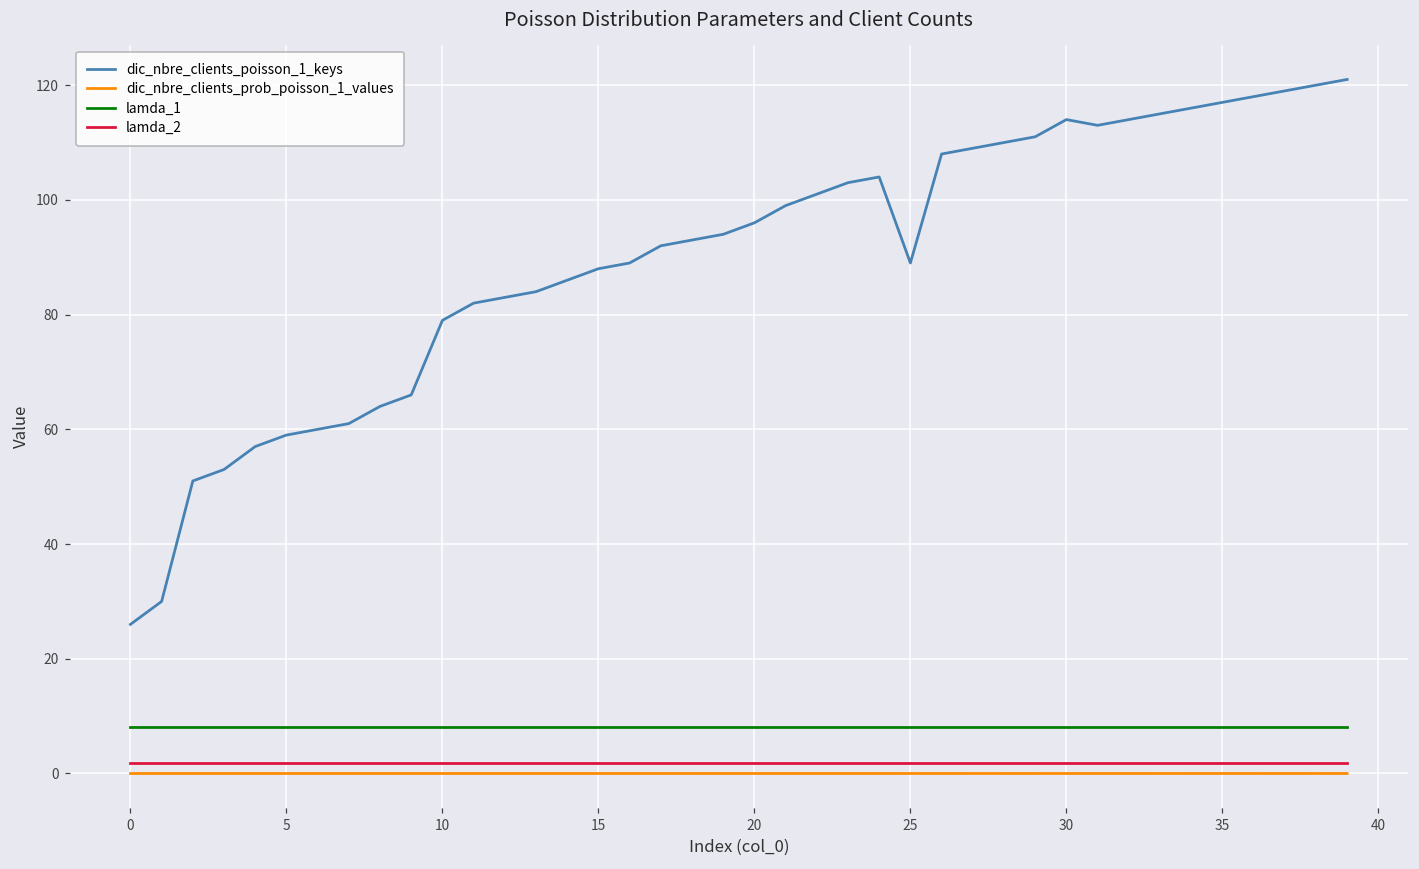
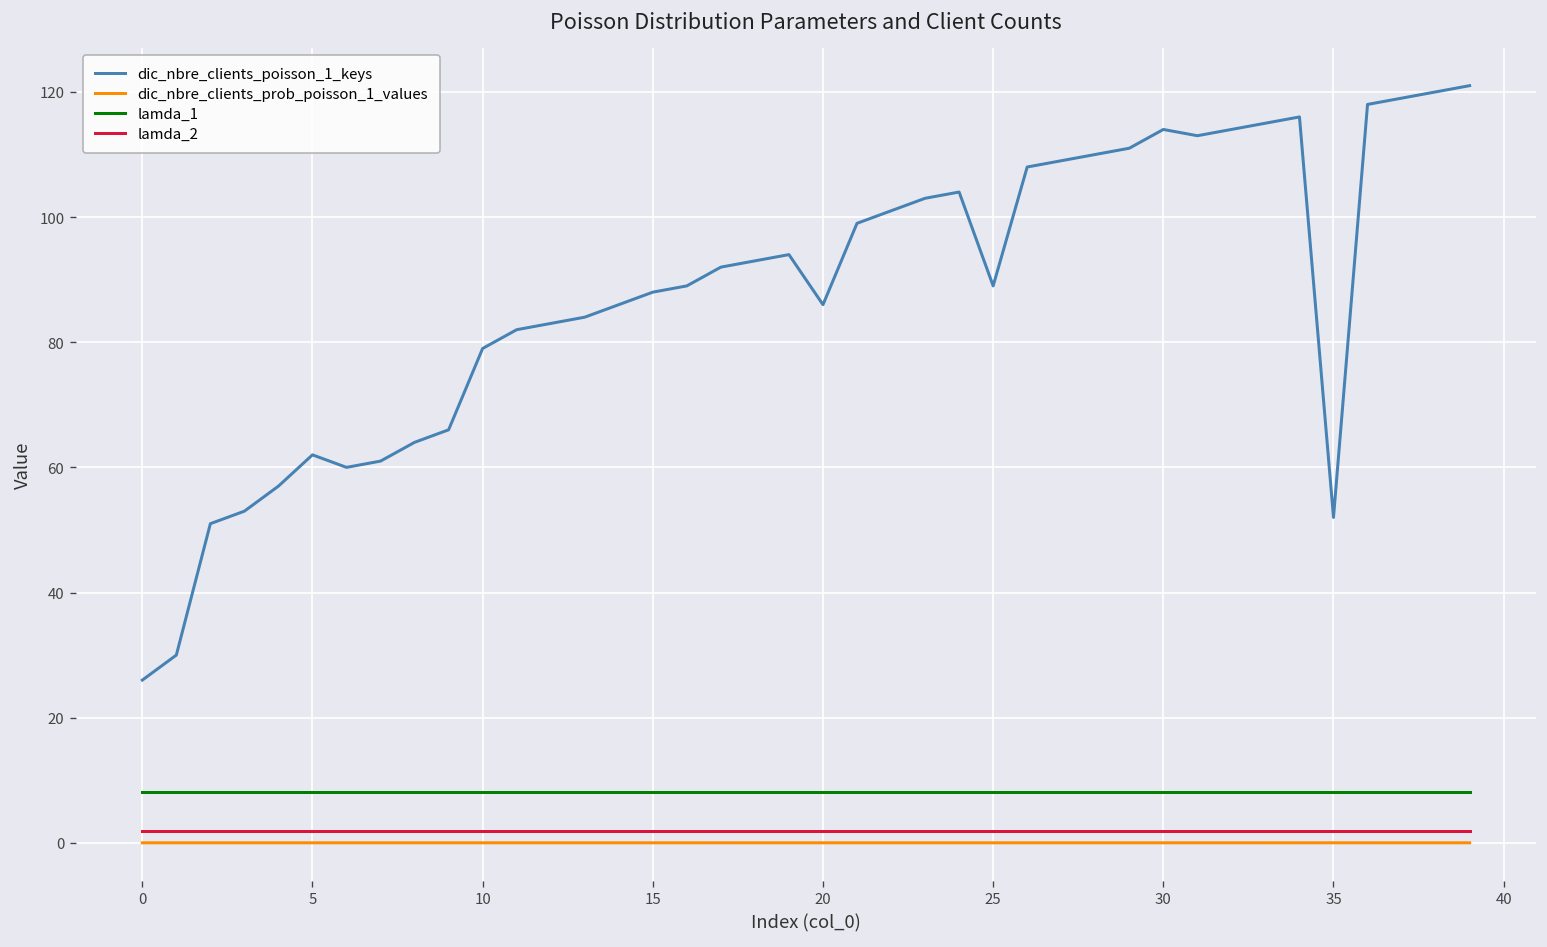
dic_nbre_clients_poisson_1_keys, 5: 59 -> 62
dic_nbre_clients_poisson_1_keys, 20: 96 -> 86
dic_nbre_clients_poisson_1_keys, 35: 117 -> 52
